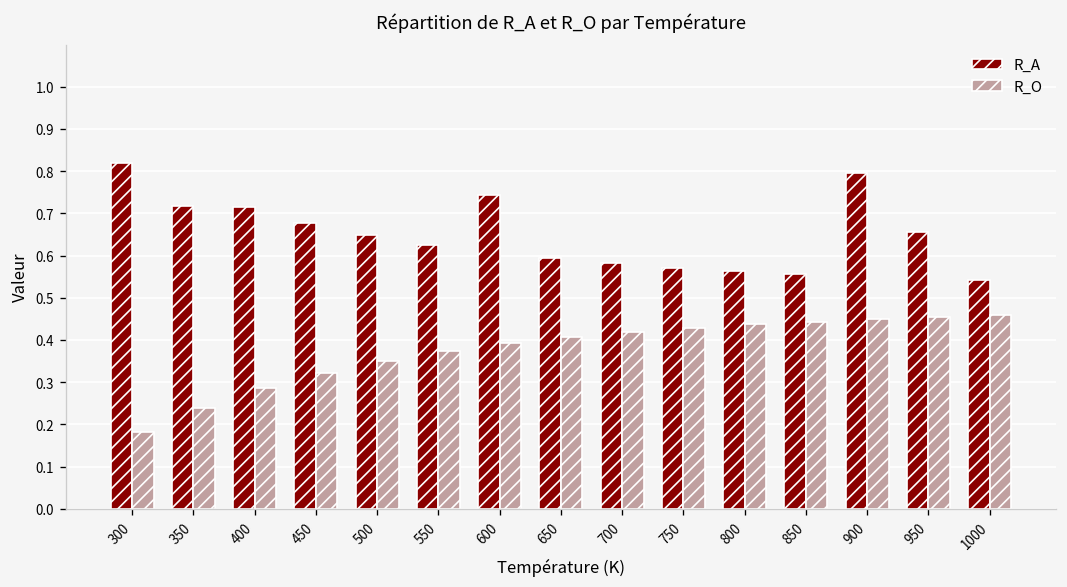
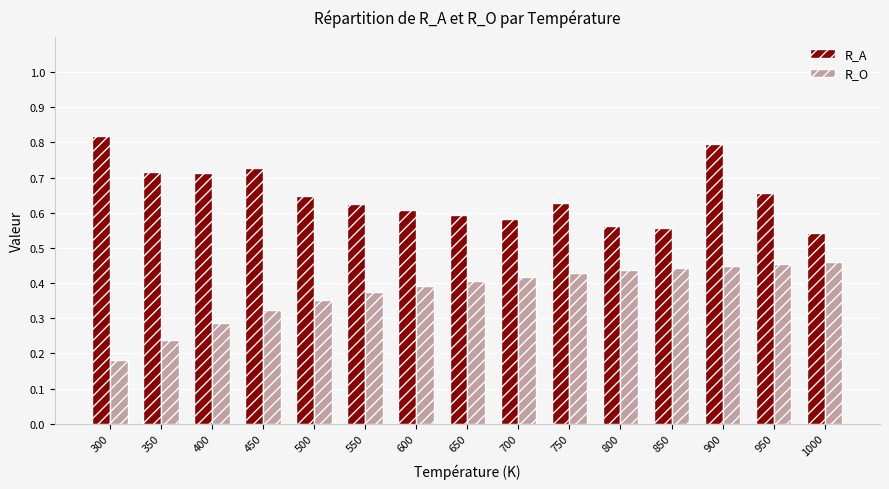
R_A, 450: 0.68 -> 0.73
R_A, 600: 0.74 -> 0.61
R_A, 750: 0.57 -> 0.63
